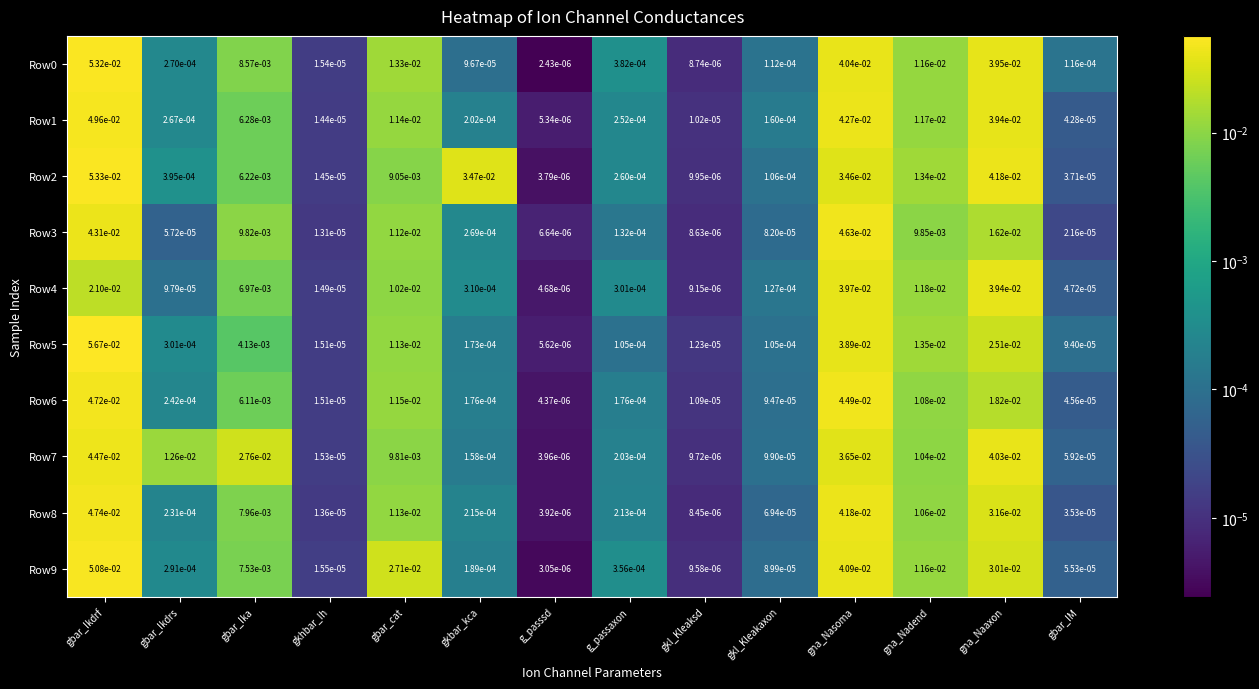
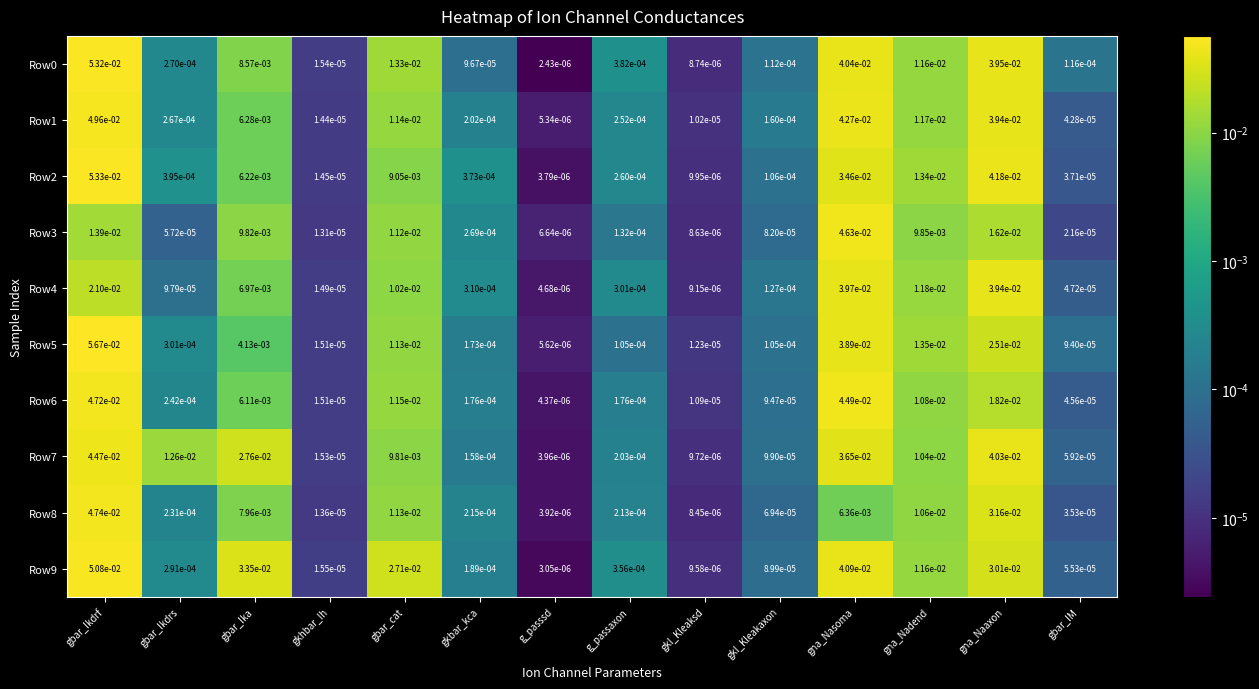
Row2, gkbar_kca: 3.47e-02 -> 3.73e-04
Row3, gbar_Ikdrf: 4.31e-02 -> 1.39e-02
Row8, gna_Nasoma: 4.18e-02 -> 6.36e-03
Row9, gbar_Ika: 7.53e-03 -> 3.35e-02
